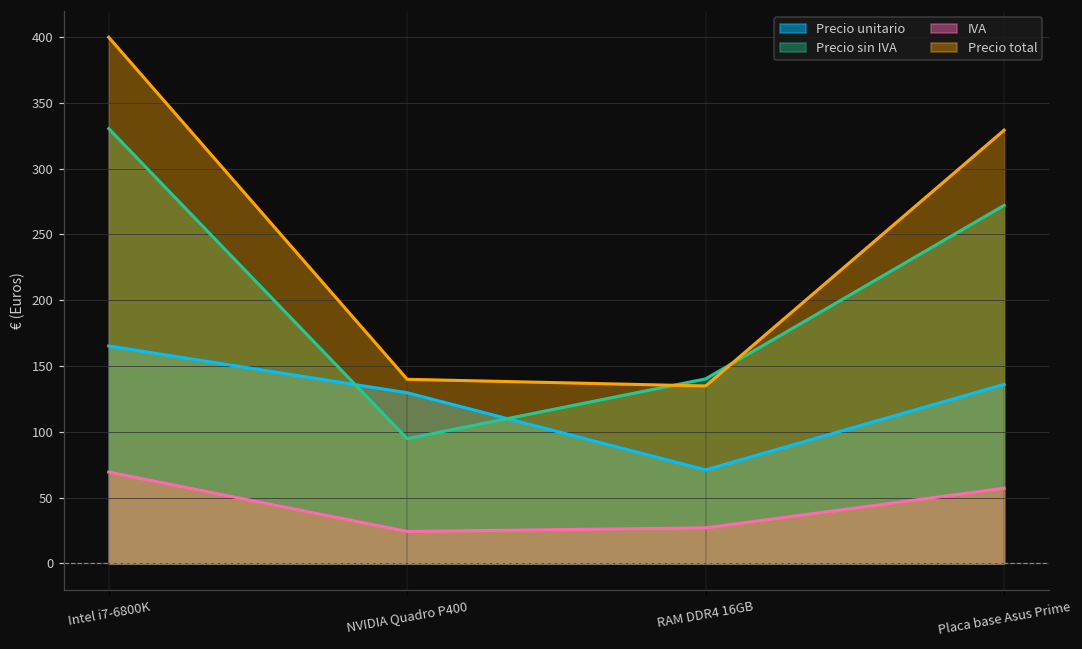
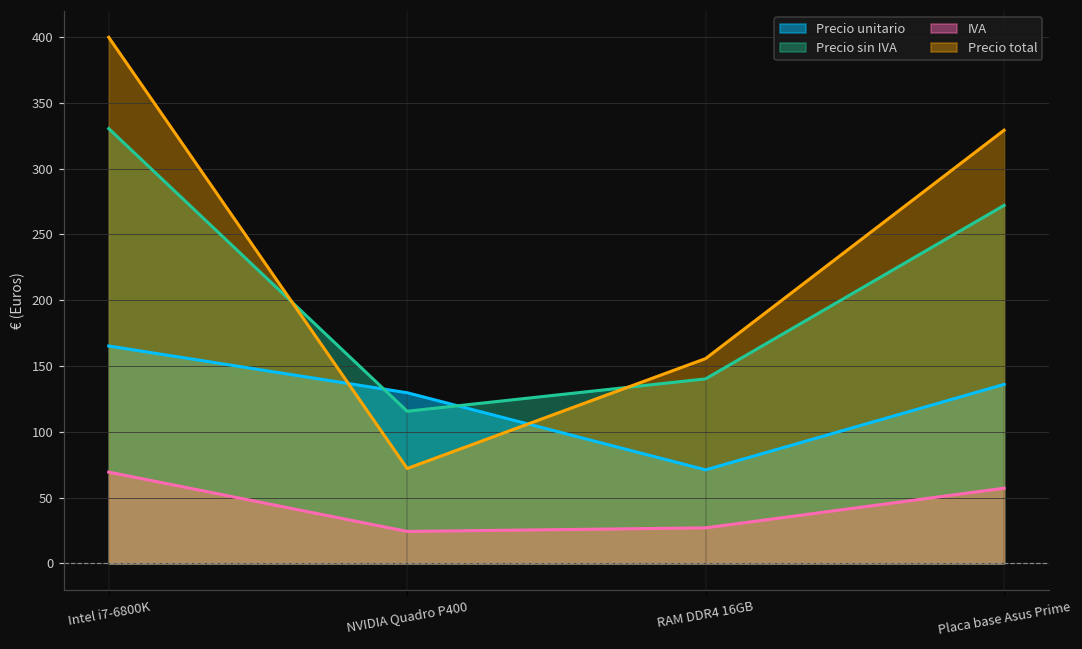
Precio sin IVA, NVIDIA Quadro P400: 95 -> 116
Precio total, NVIDIA Quadro P400: 140 -> 72
Precio total, RAM DDR4 16GB: 135 -> 156
